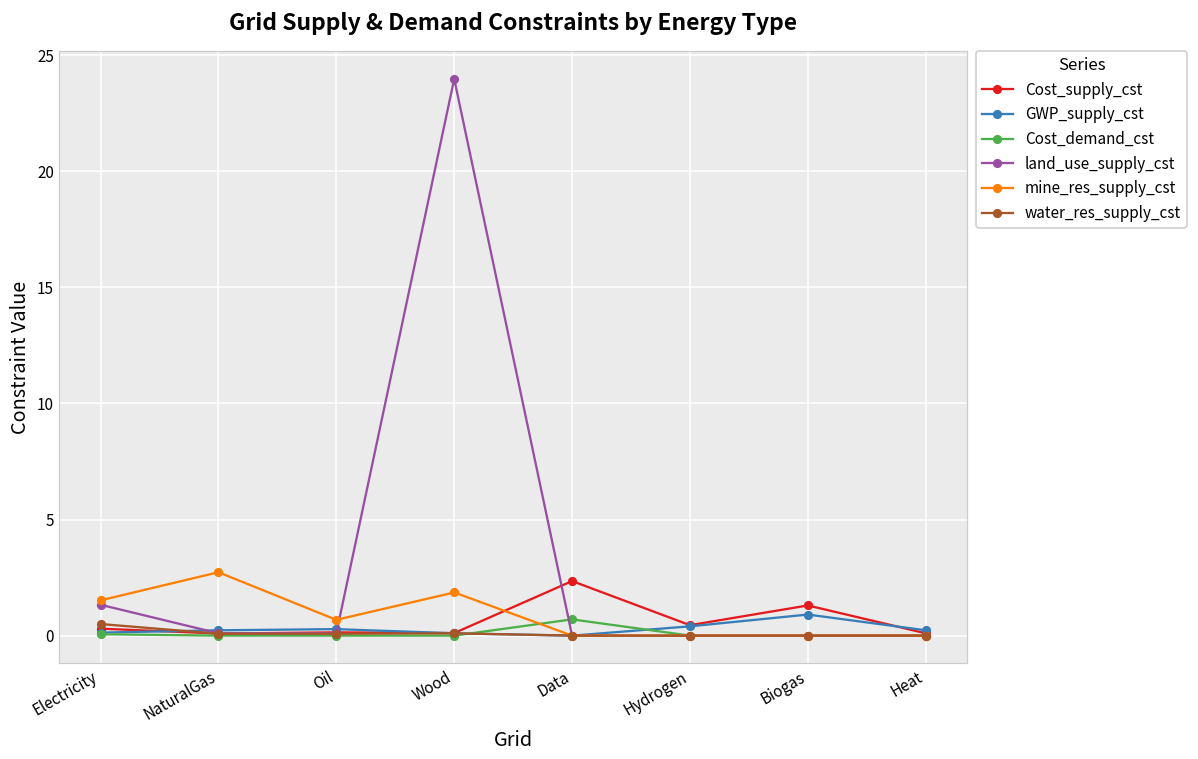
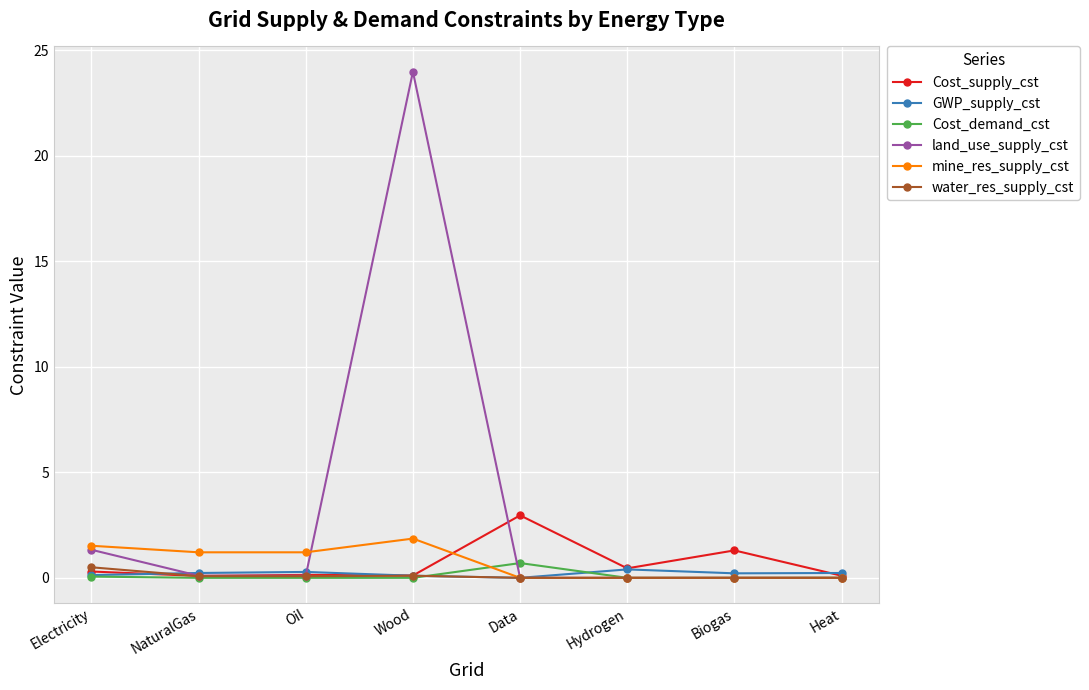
mine_res_supply_cst, NaturalGas: 2.7 -> 1.2
mine_res_supply_cst, Oil: 0.7 -> 1.2
Cost_supply_cst, Data: 2.4 -> 3.0
GWP_supply_cst, Biogas: 0.9 -> 0.2
